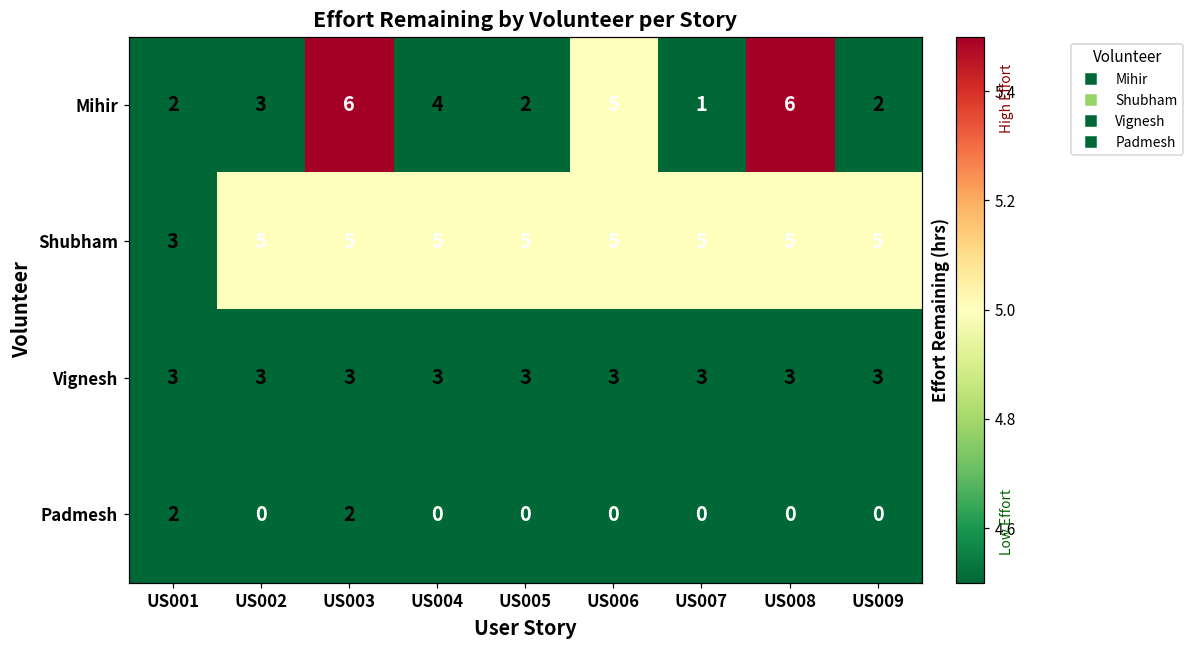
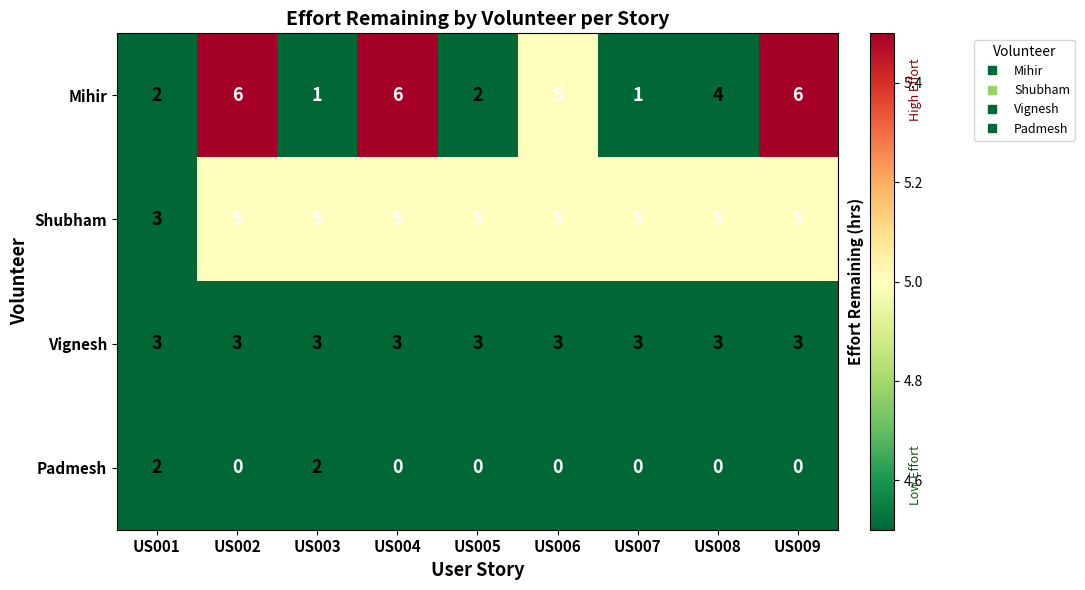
Mihir, US002: 3 -> 6
Mihir, US003: 6 -> 1
Mihir, US004: 4 -> 6
Mihir, US008: 6 -> 4
Mihir, US009: 2 -> 6
